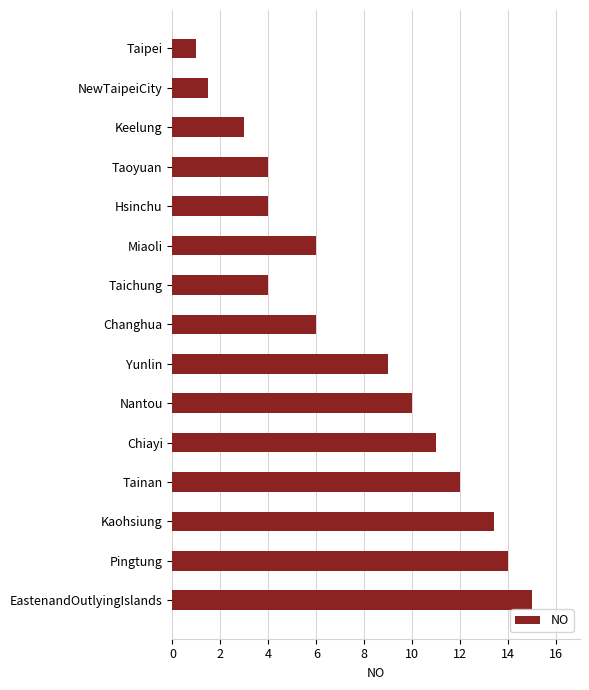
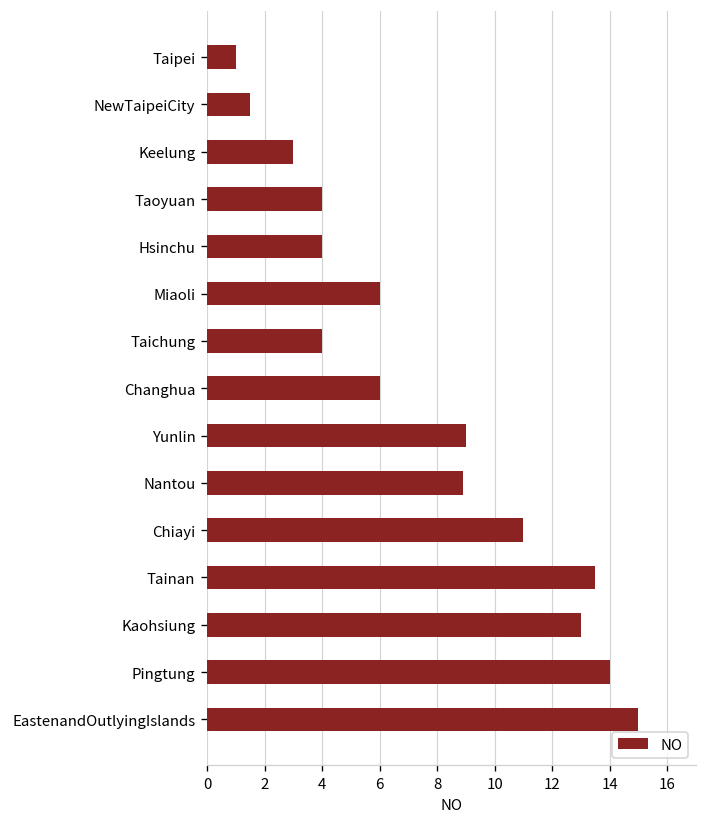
Nantou: 10.0 -> 8.9
Tainan: 12.0 -> 13.5
Kaohsiung: 13.4 -> 13.0
